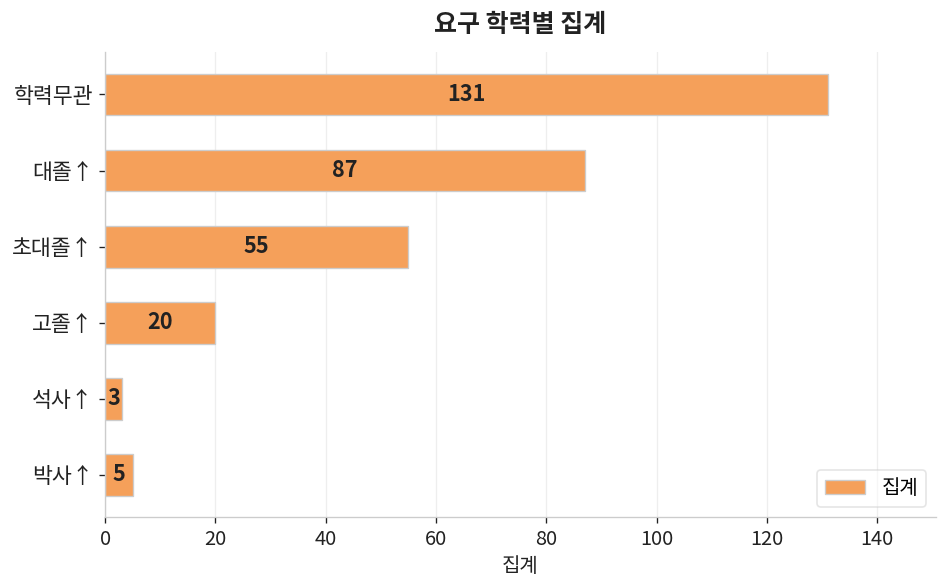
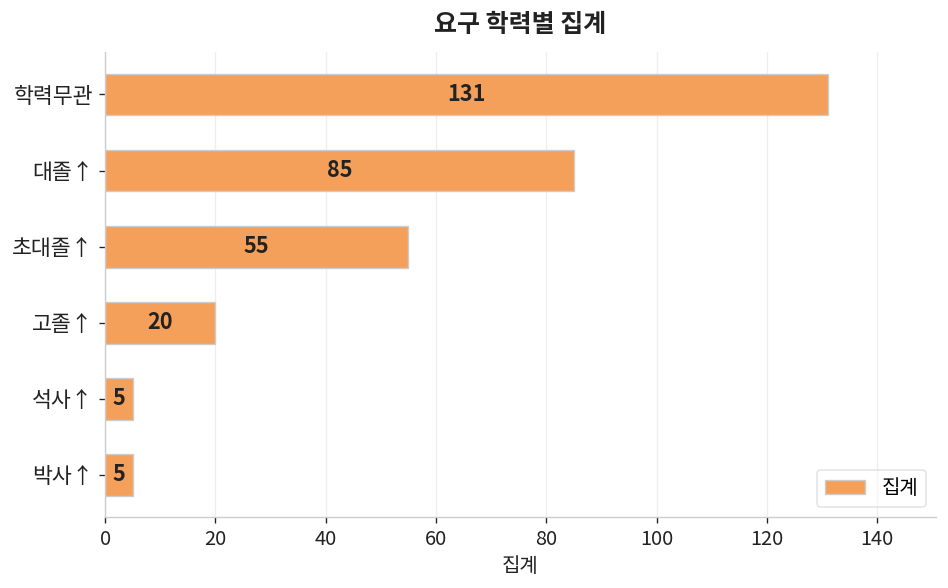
대졸↑: 87 -> 85
석사↑: 3 -> 5
